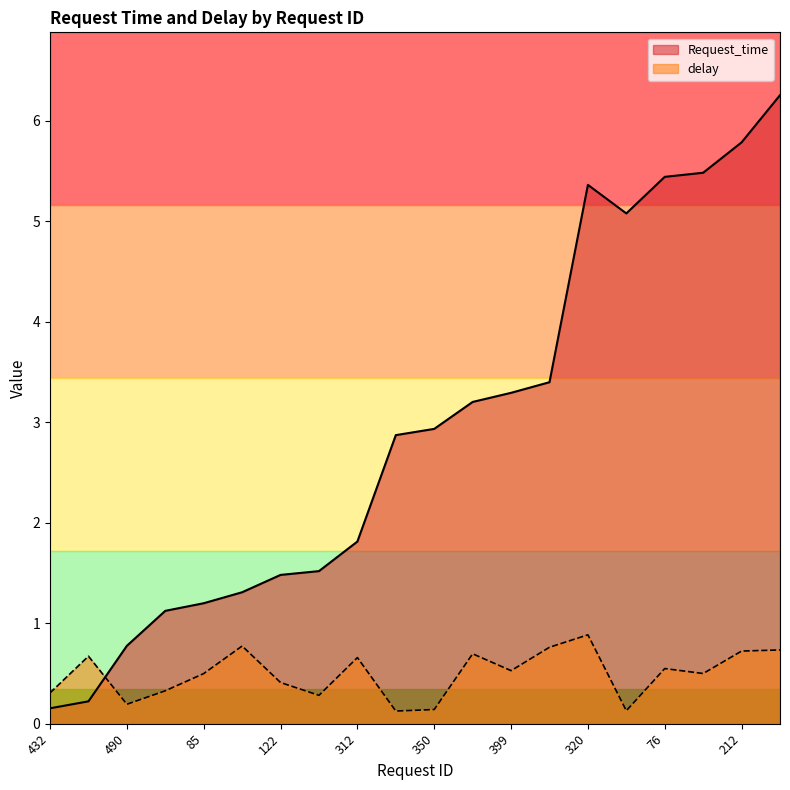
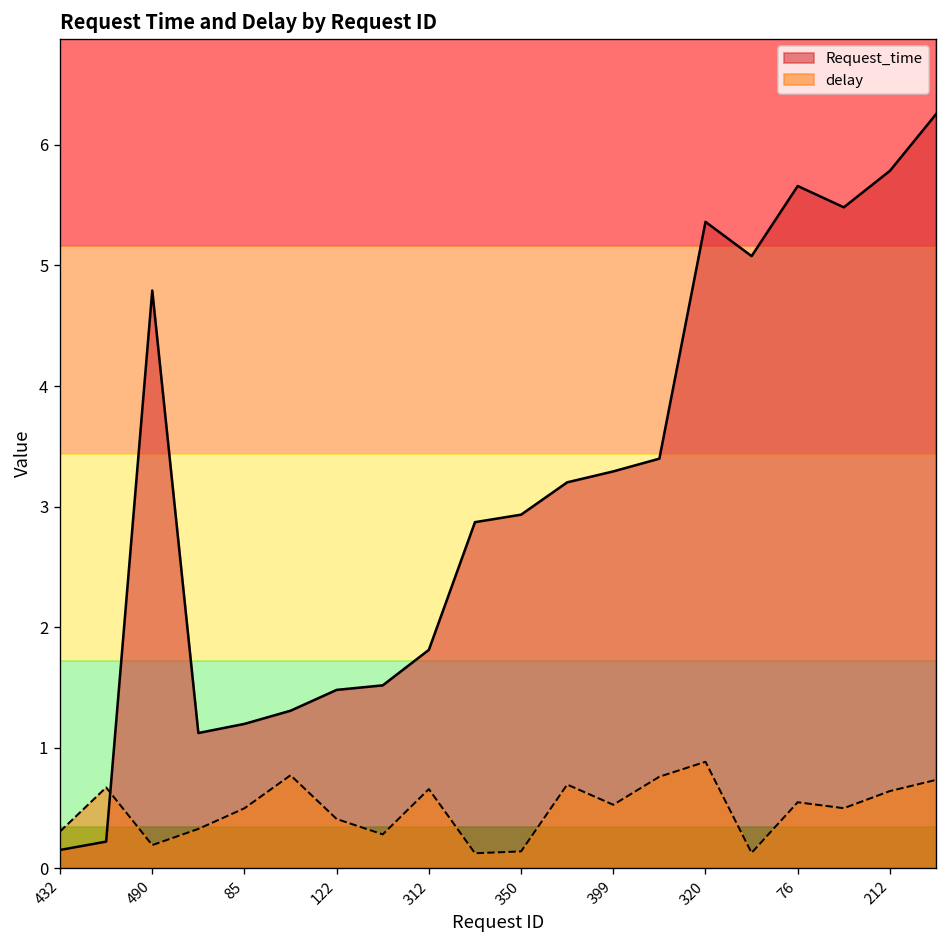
Request_time, 490: 0.77 -> 4.79
Request_time, 76: 5.44 -> 5.66
delay, 212: 0.72 -> 0.64
